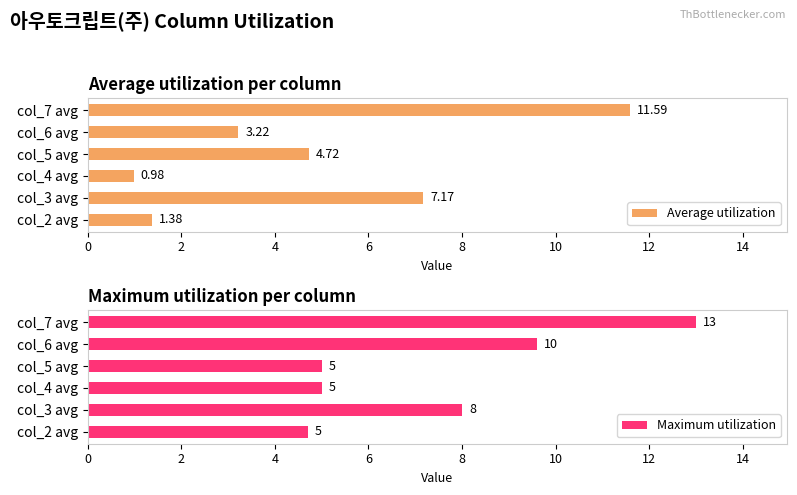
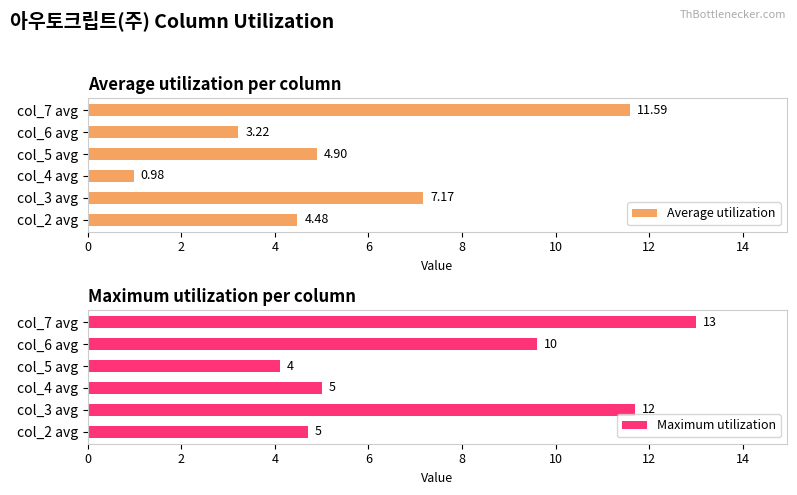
Average utilization per column, col_5 avg: 4.72 -> 4.90
Average utilization per column, col_2 avg: 1.38 -> 4.48
Maximum utilization per column, col_5 avg: 5 -> 4
Maximum utilization per column, col_3 avg: 8.0 -> 11.7
